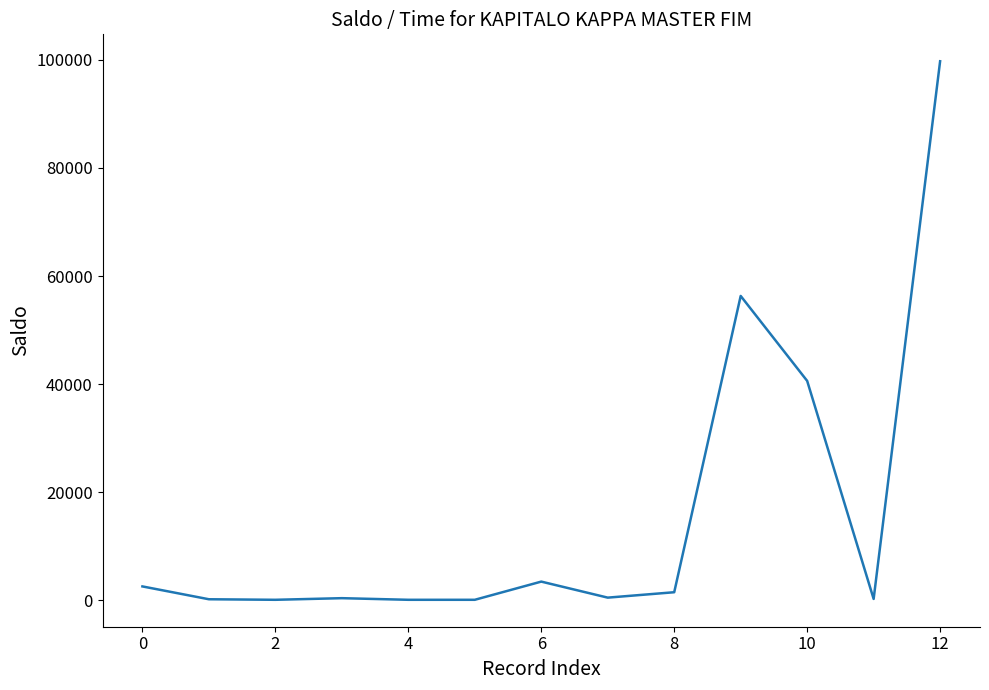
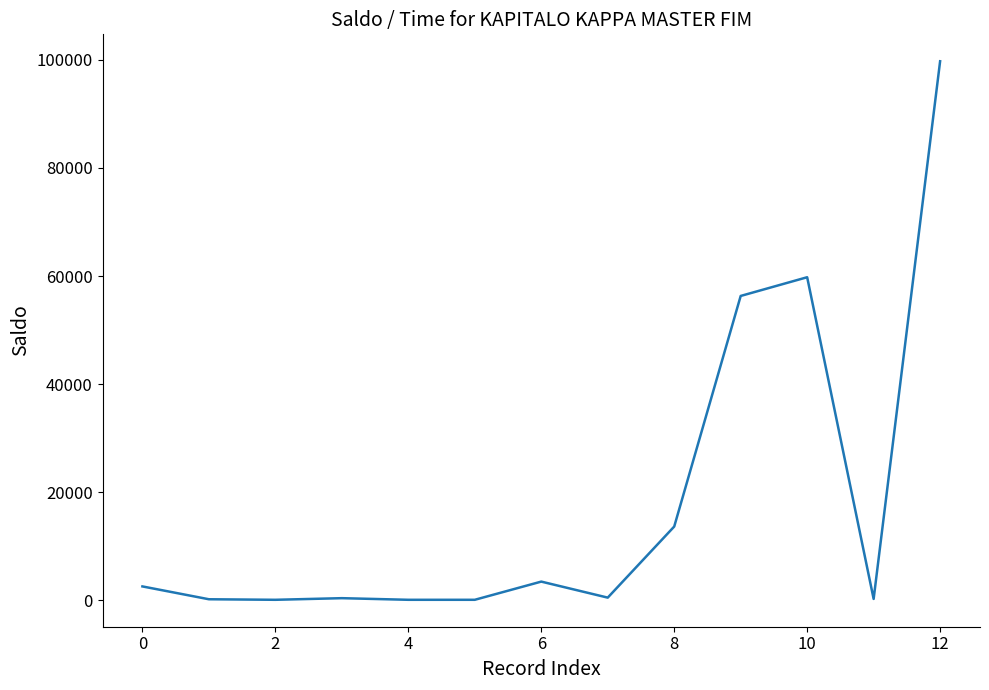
8: 2000 -> 14000
10: 41000 -> 60000
